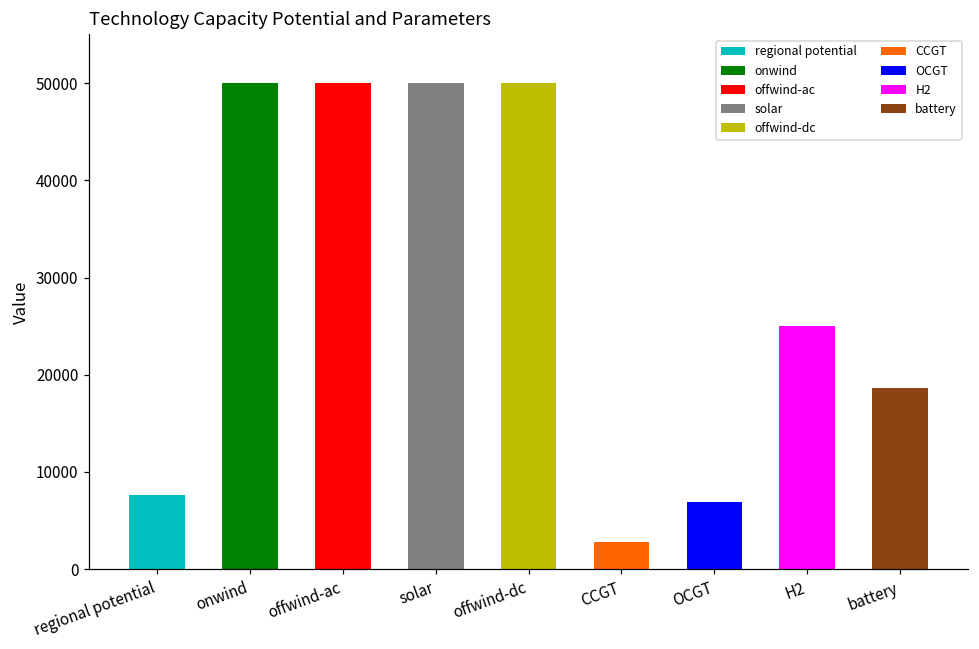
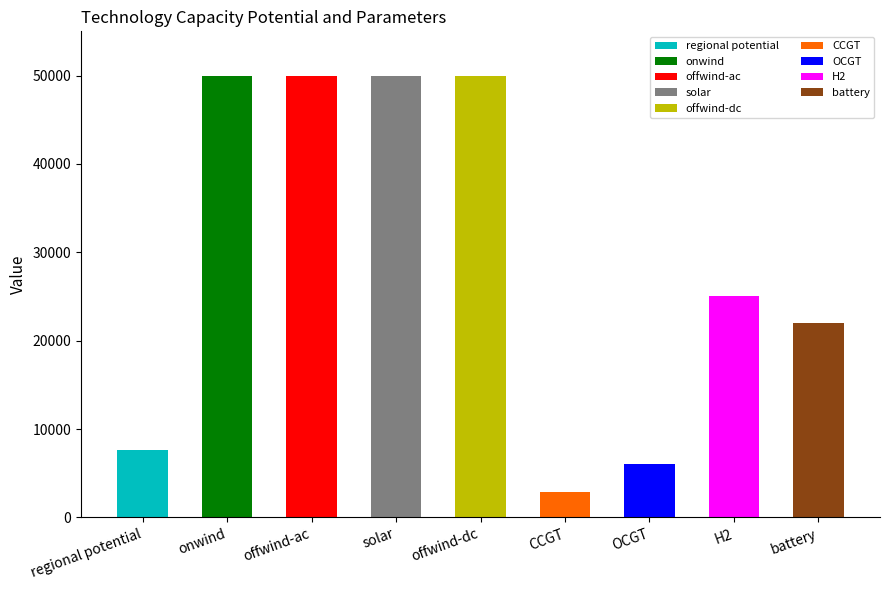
OCGT: 7000 -> 6000
battery: 19000 -> 22000
